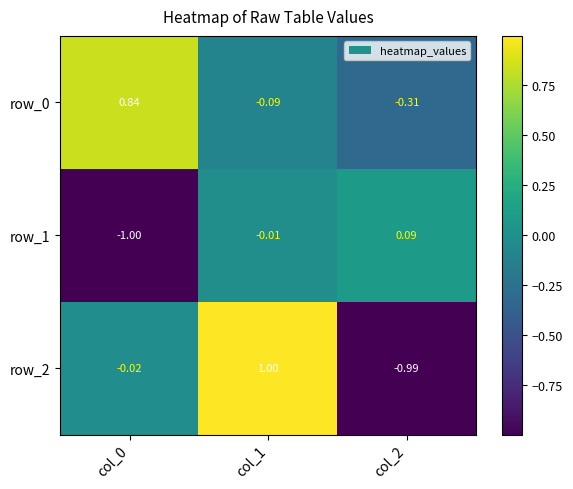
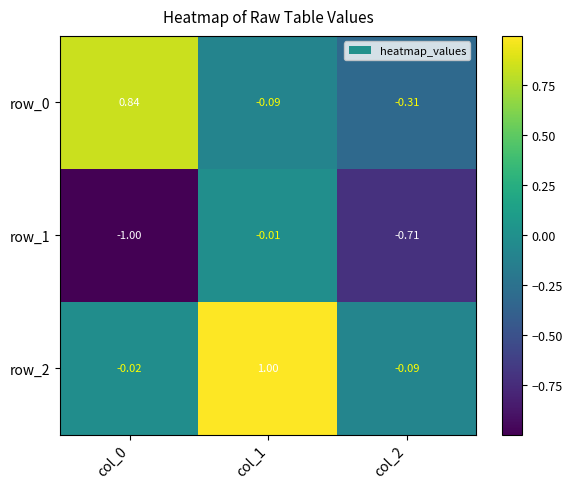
row_1, col_2: 0.09 -> -0.71
row_2, col_2: -0.99 -> -0.09
